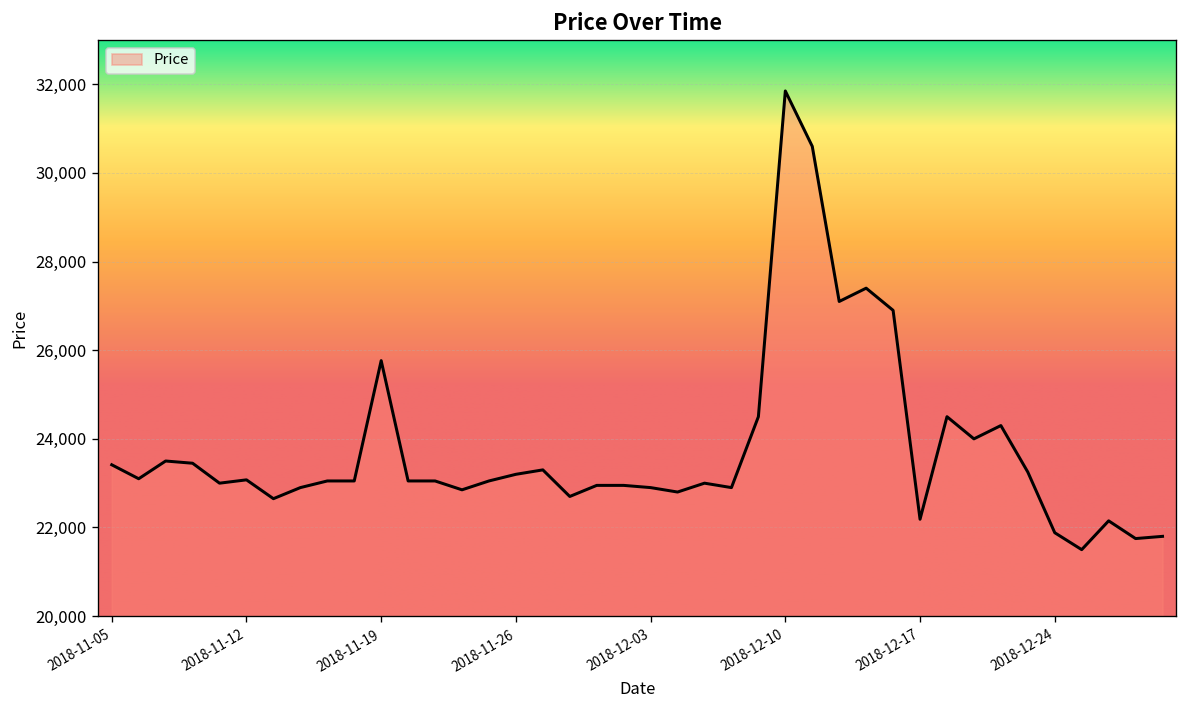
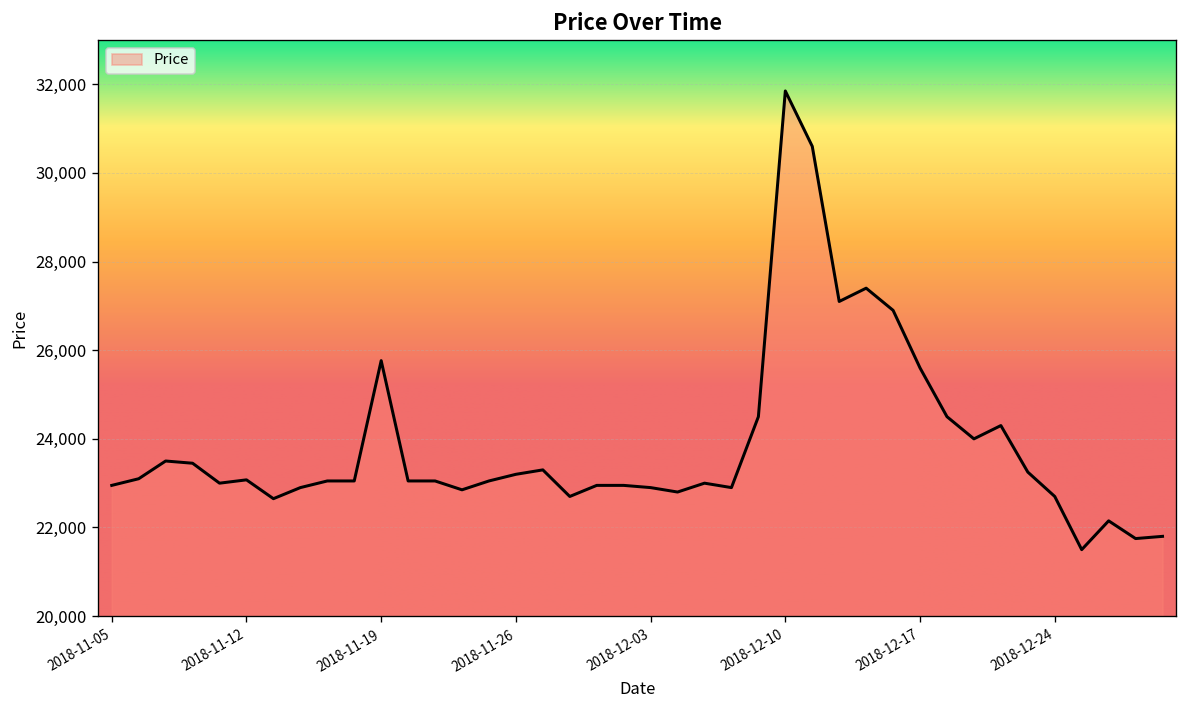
2018-11-05: 23,400 -> 23,000
2018-12-17: 22,200 -> 25,600
2018-12-24: 21,900 -> 22,700
